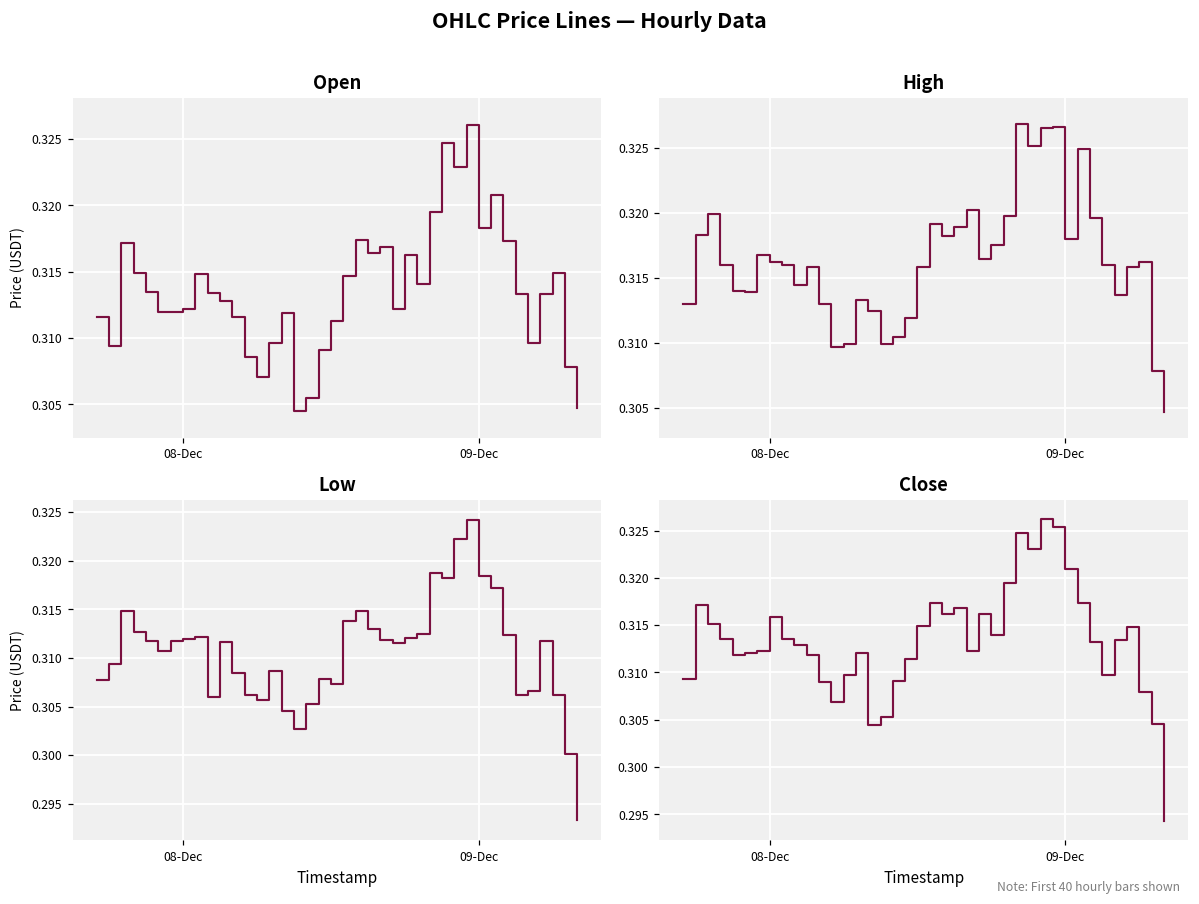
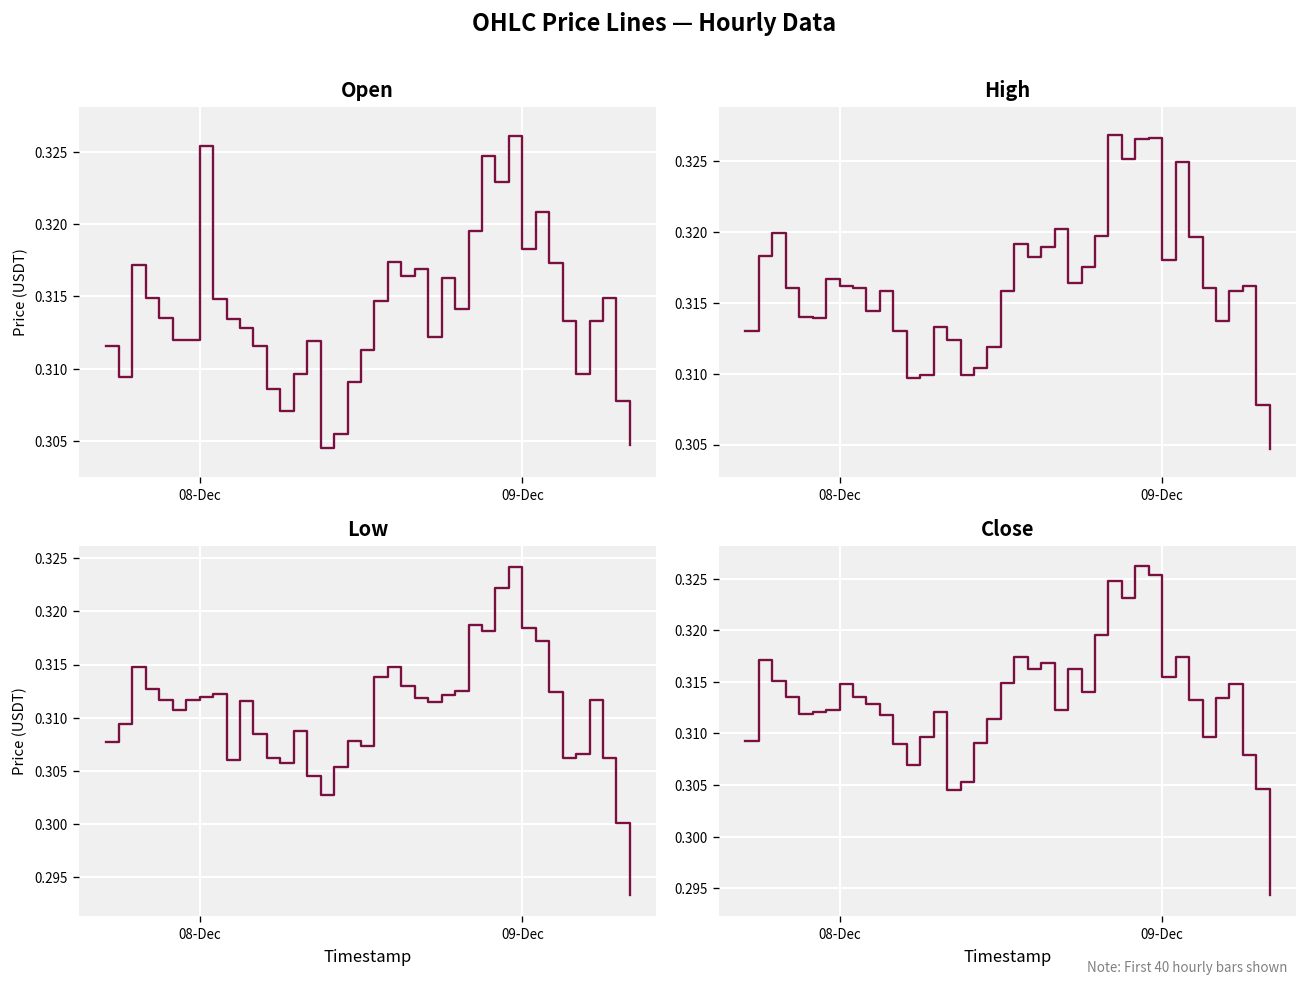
Open, 08-Dec: 0.3122 -> 0.3254
Close, 08-Dec: 0.316 -> 0.315
Close, 09-Dec: 0.321 -> 0.316
